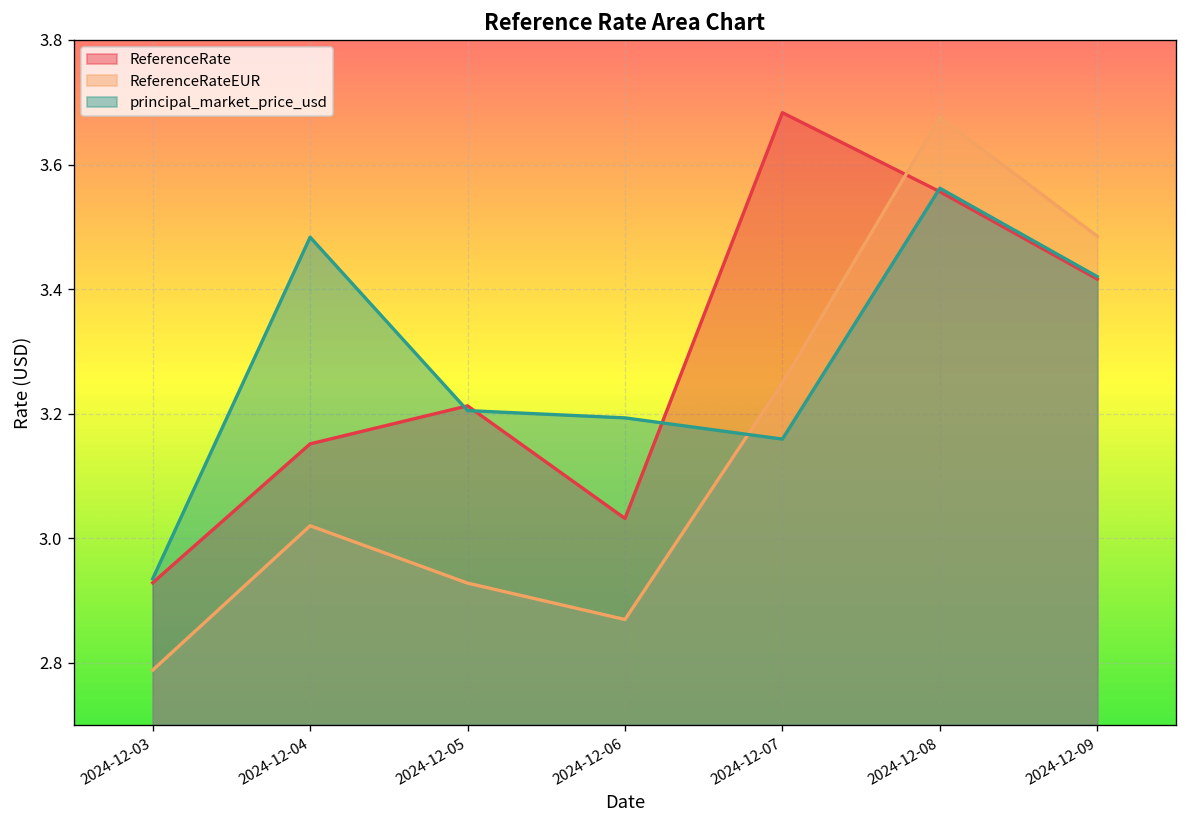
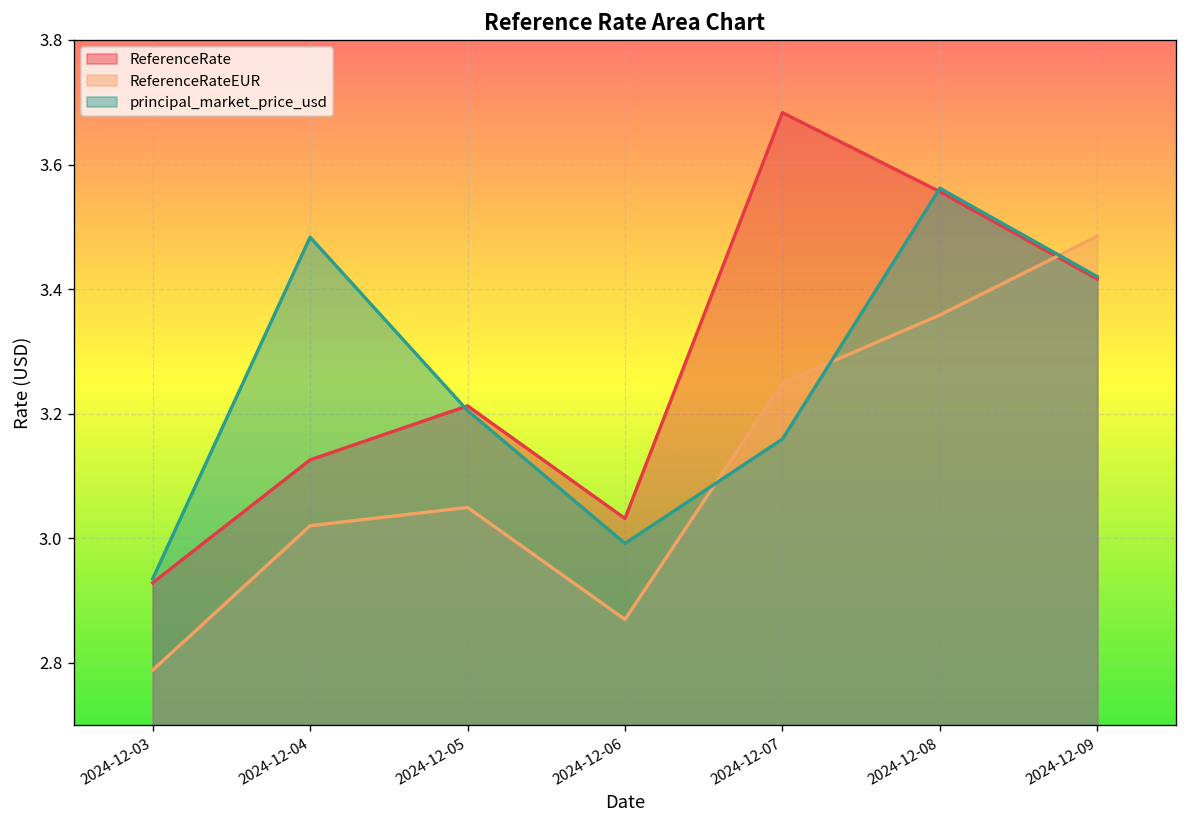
ReferenceRate, 2024-12-04: 3.15 -> 3.13
ReferenceRateEUR, 2024-12-05: 2.93 -> 3.05
principal_market_price_usd, 2024-12-06: 3.19 -> 2.99
ReferenceRateEUR, 2024-12-08: 3.68 -> 3.36
